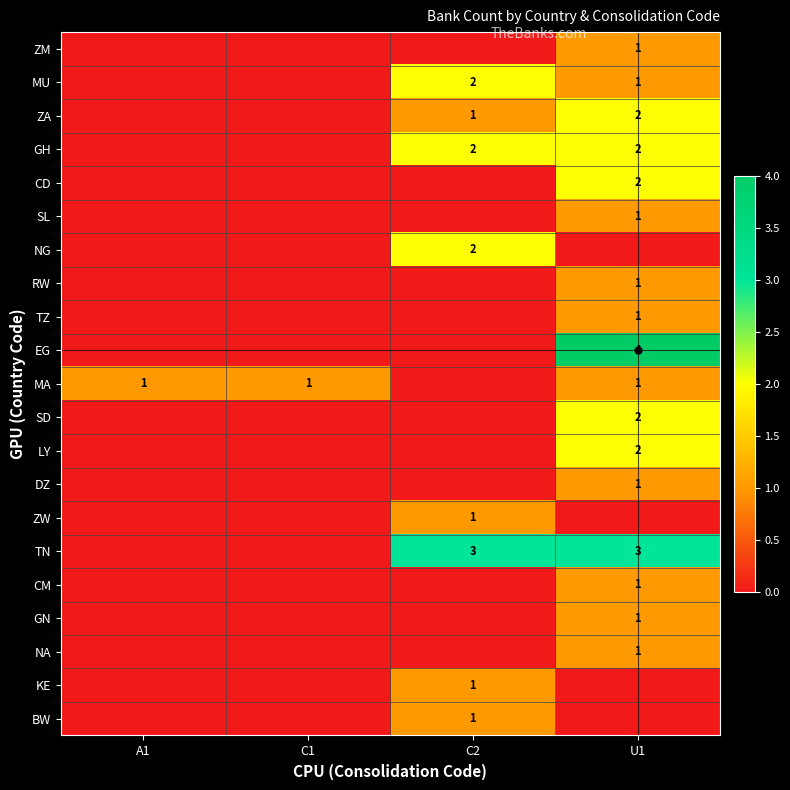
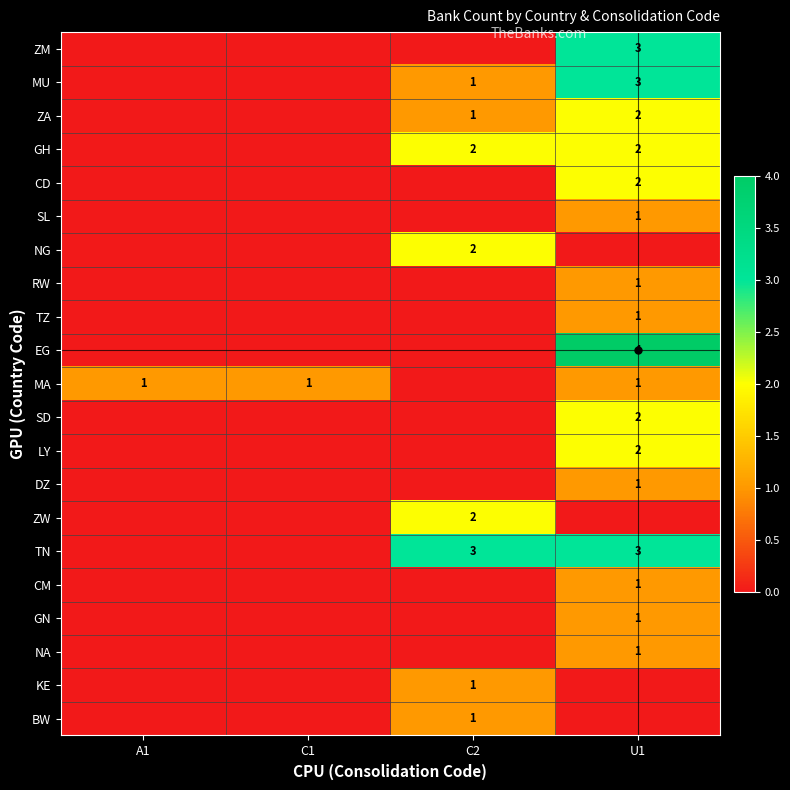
ZM, U1: 1 -> 3
MU, C2: 2 -> 1
MU, U1: 1 -> 3
ZW, C2: 1 -> 2
